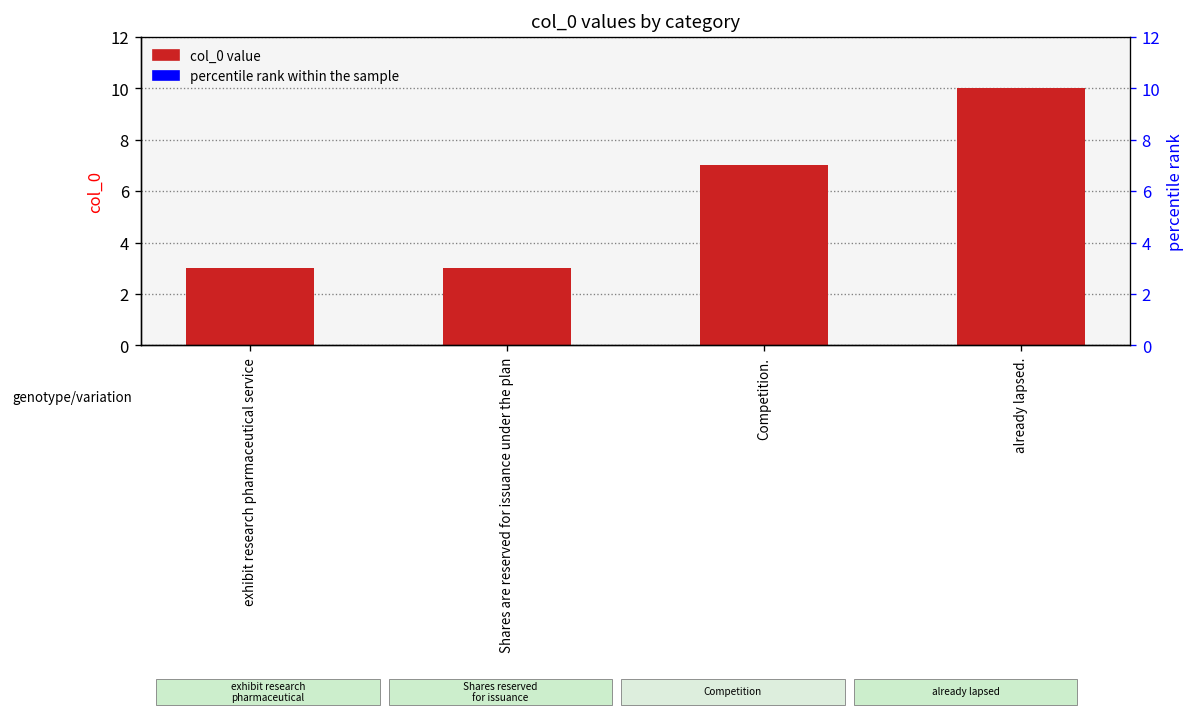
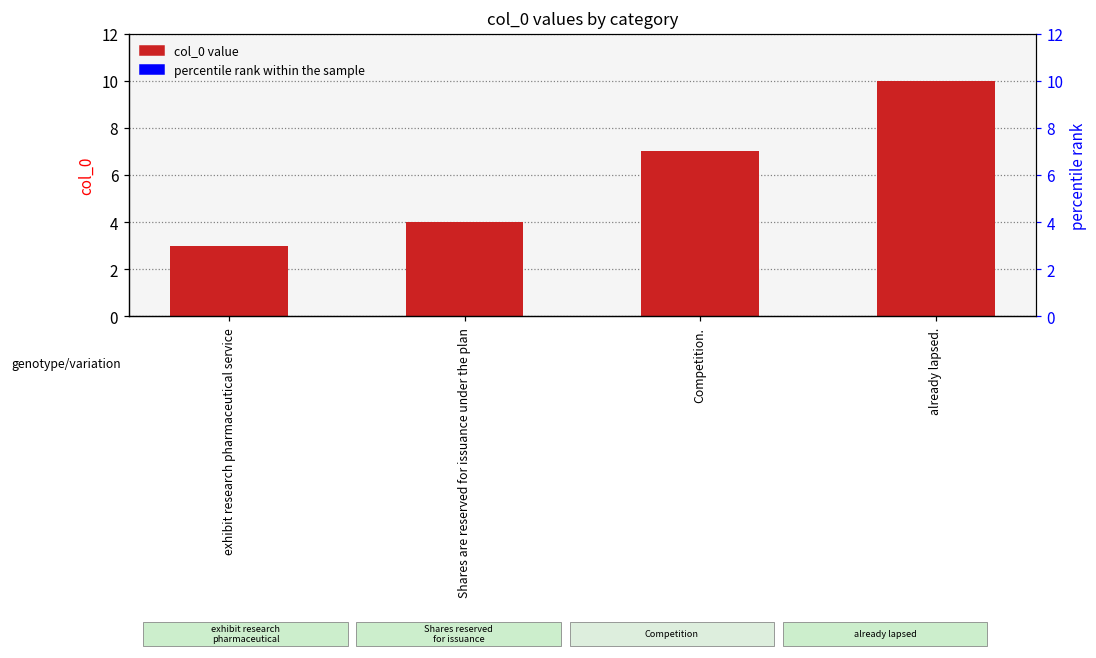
Shares are reserved for issuance under the plan: 3 -> 4
